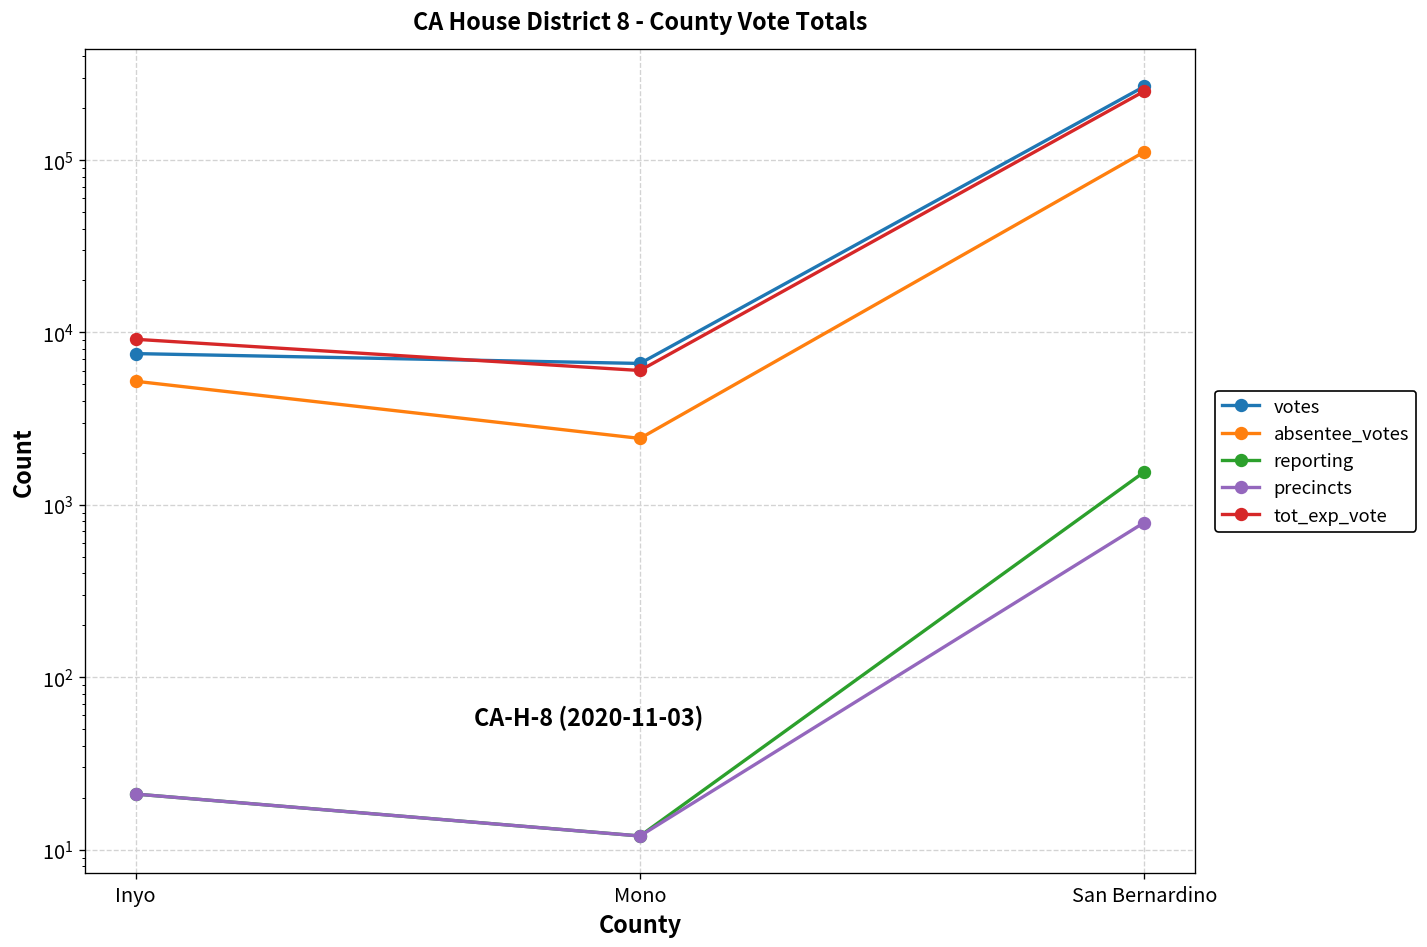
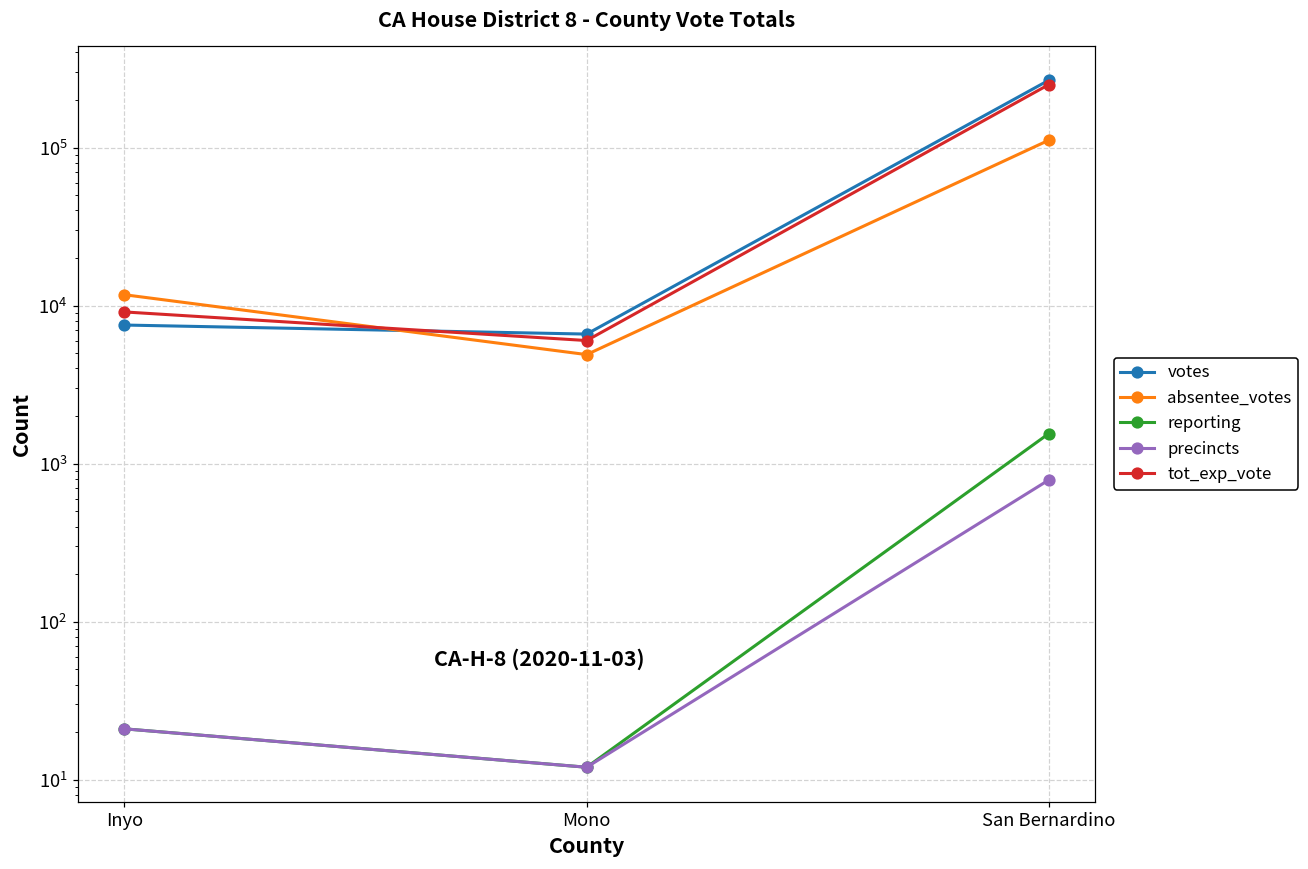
absentee_votes, Inyo: 5200 -> 12000
absentee_votes, Mono: 2400 -> 4900
